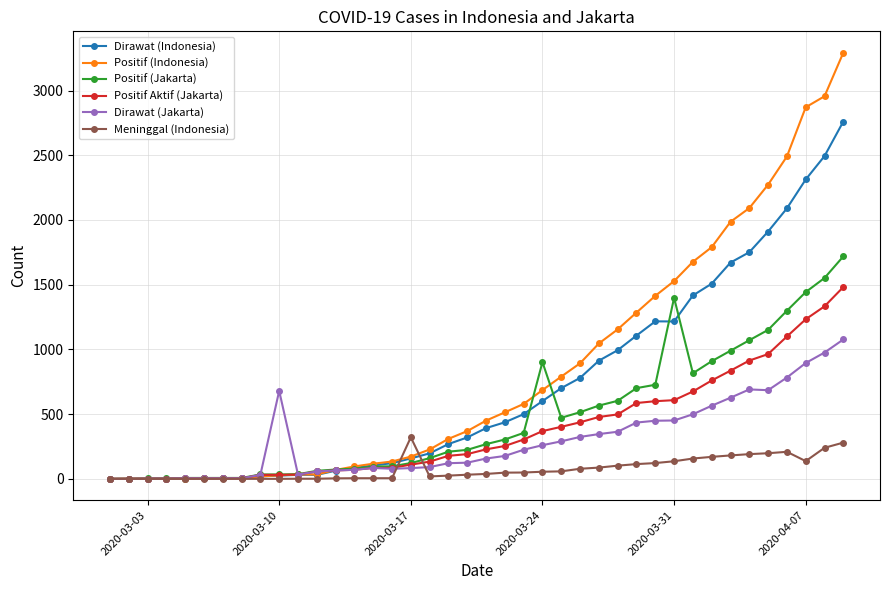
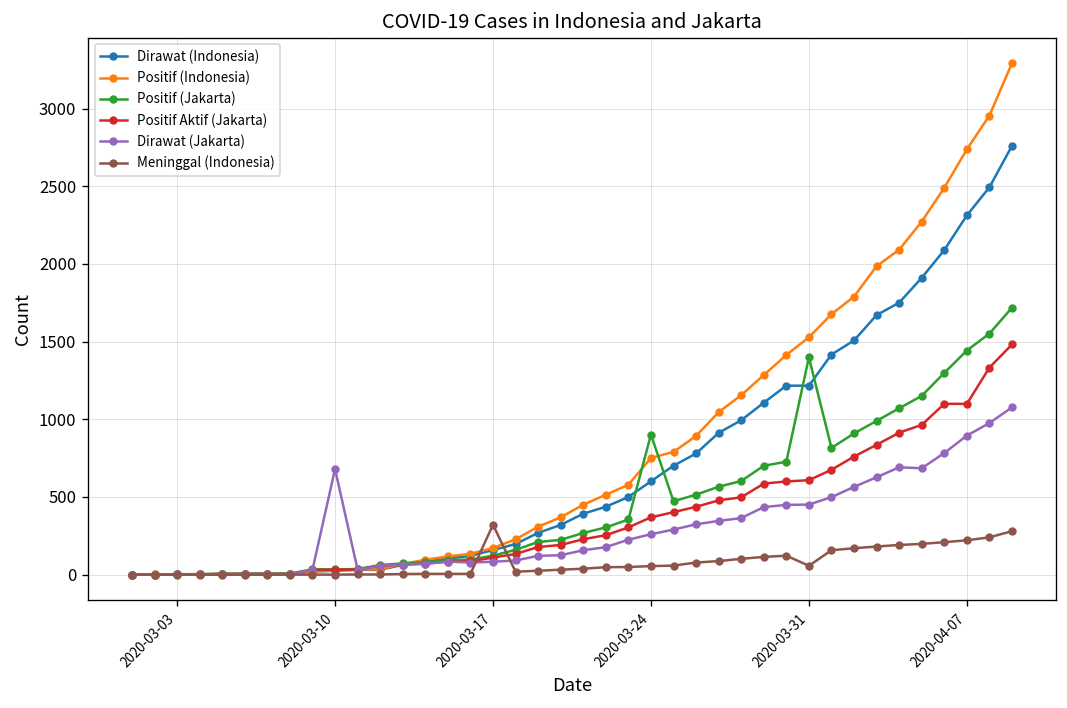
Positif (Indonesia), 2020-03-24: 690 -> 750
Meninggal (Indonesia), 2020-03-31: 140 -> 60
Positif (Indonesia), 2020-04-07: 2870 -> 2740
Positif Aktif (Jakarta), 2020-04-07: 1230 -> 1100
Meninggal (Indonesia), 2020-04-07: 140 -> 220
